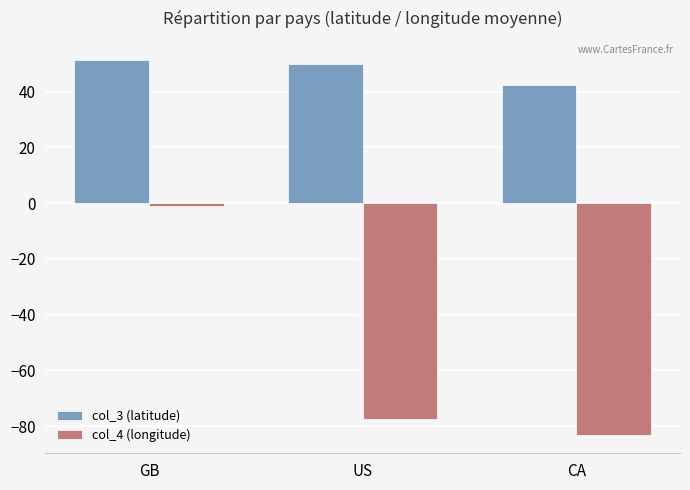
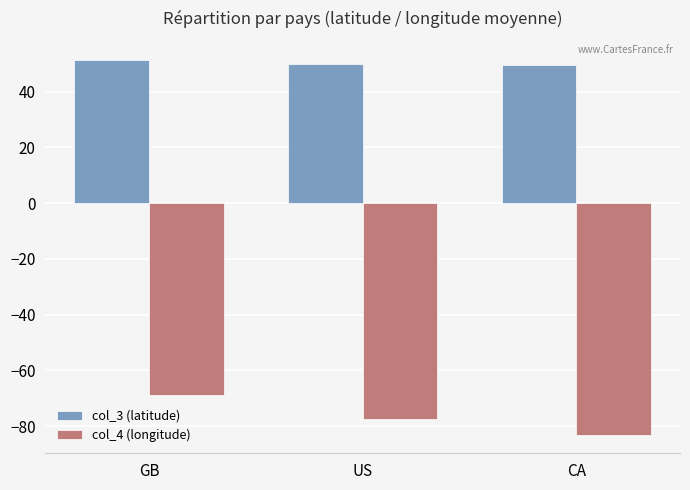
col_4 (longitude), GB: -1 -> -69
col_3 (latitude), CA: 42 -> 50
